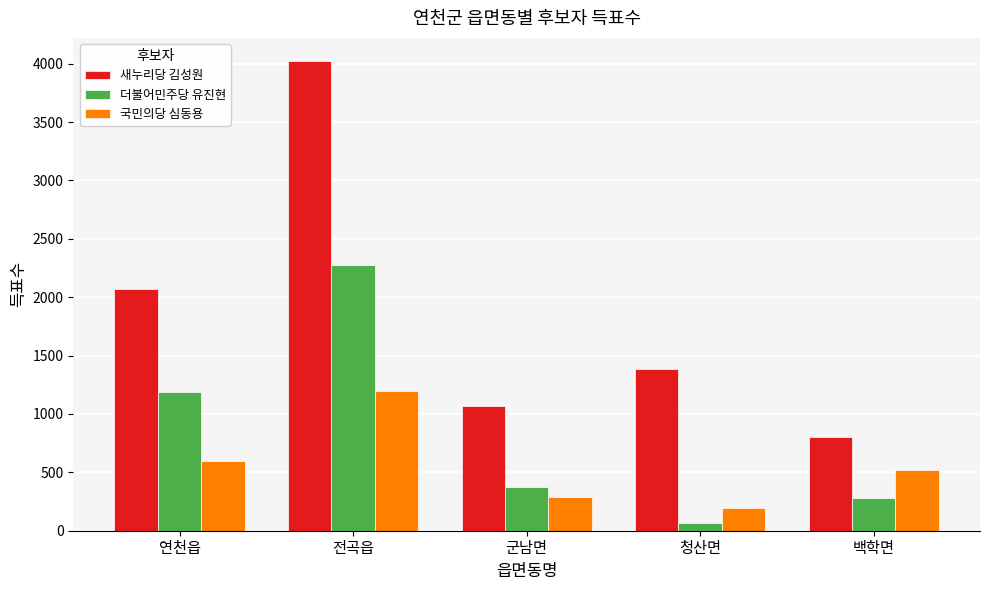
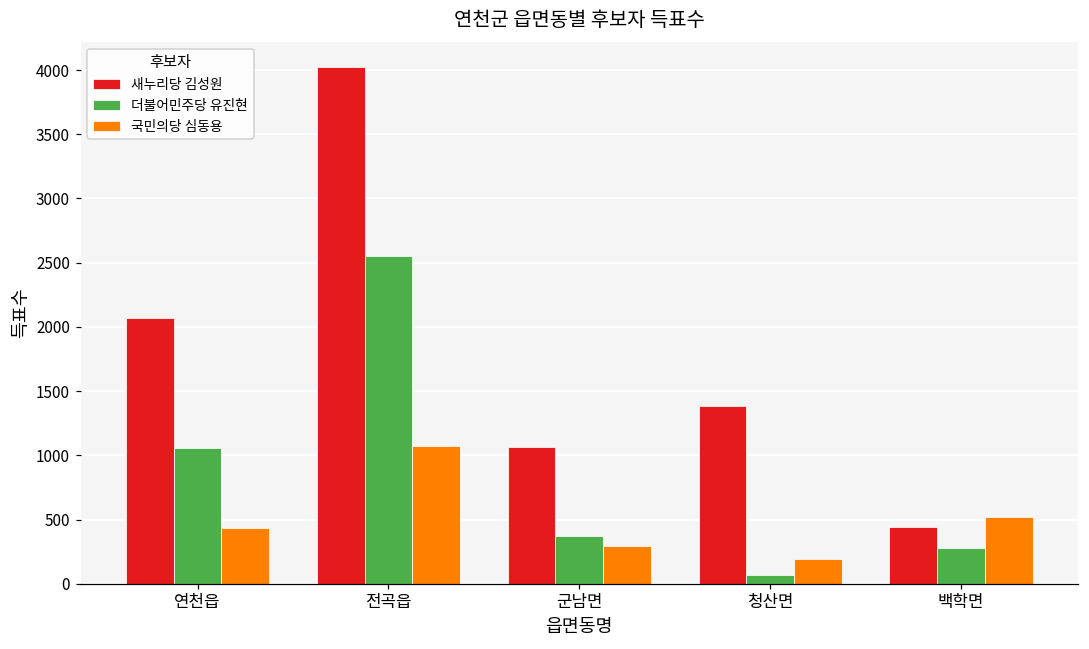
더불어민주당 유진현, 연천읍: 1190 -> 1060
국민의당 심동용, 연천읍: 600 -> 440
더불어민주당 유진현, 전곡읍: 2270 -> 2550
국민의당 심동용, 전곡읍: 1200 -> 1070
새누리당 김성원, 백학면: 800 -> 440
